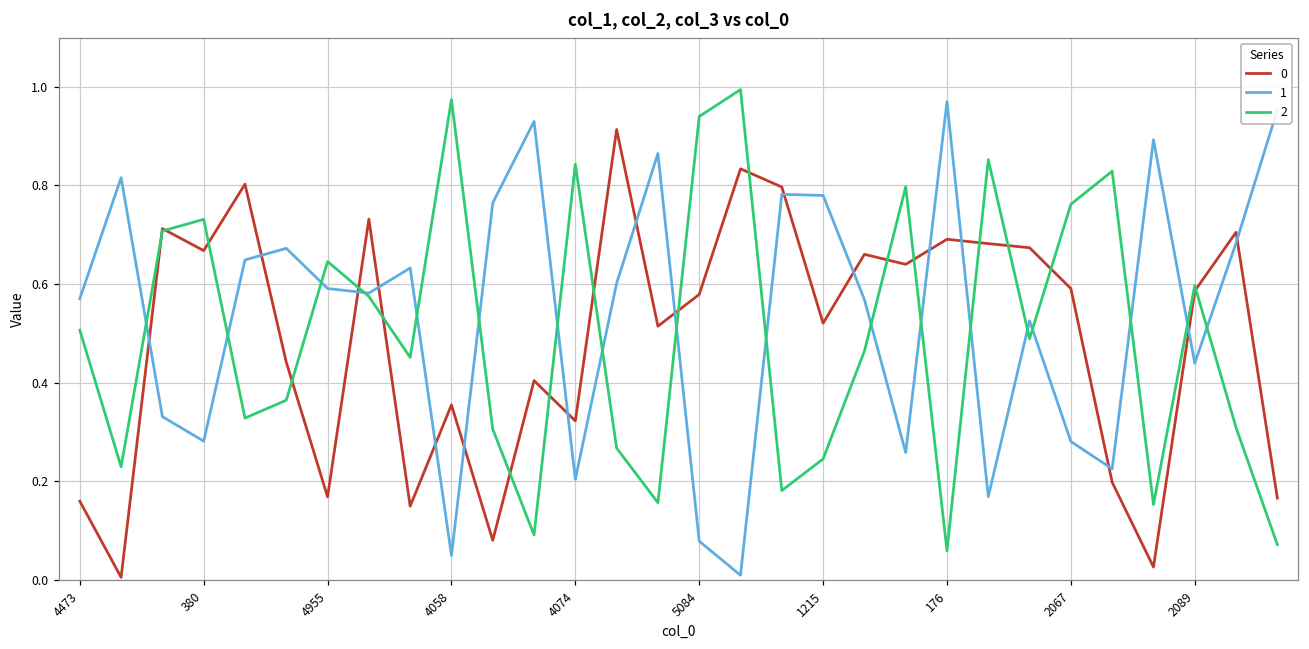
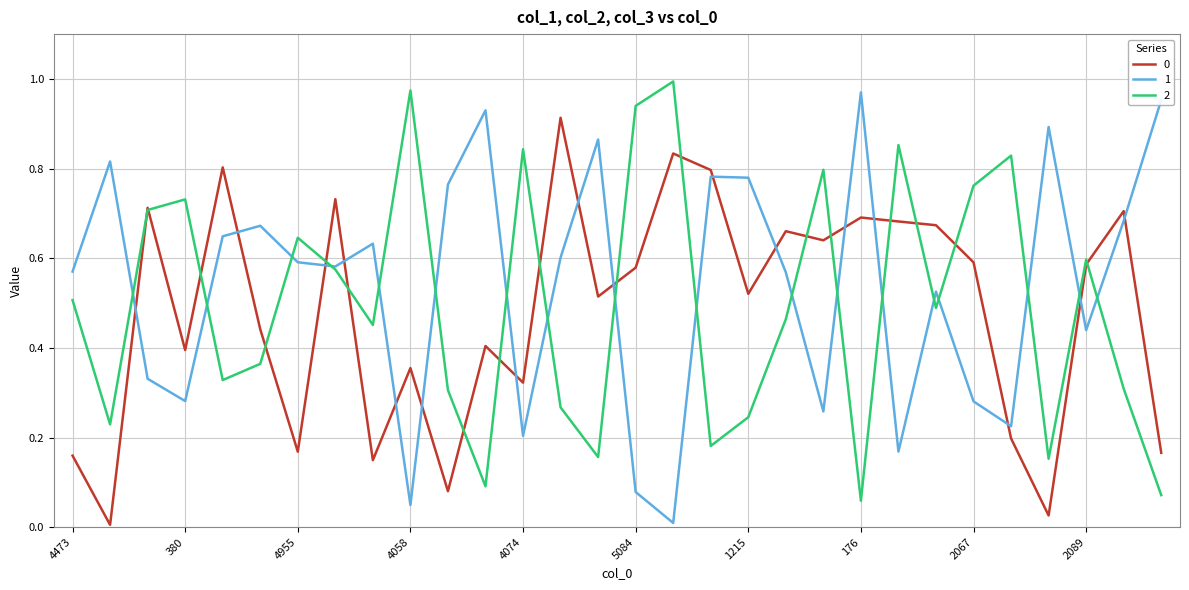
0, 380: 0.67 -> 0.40
